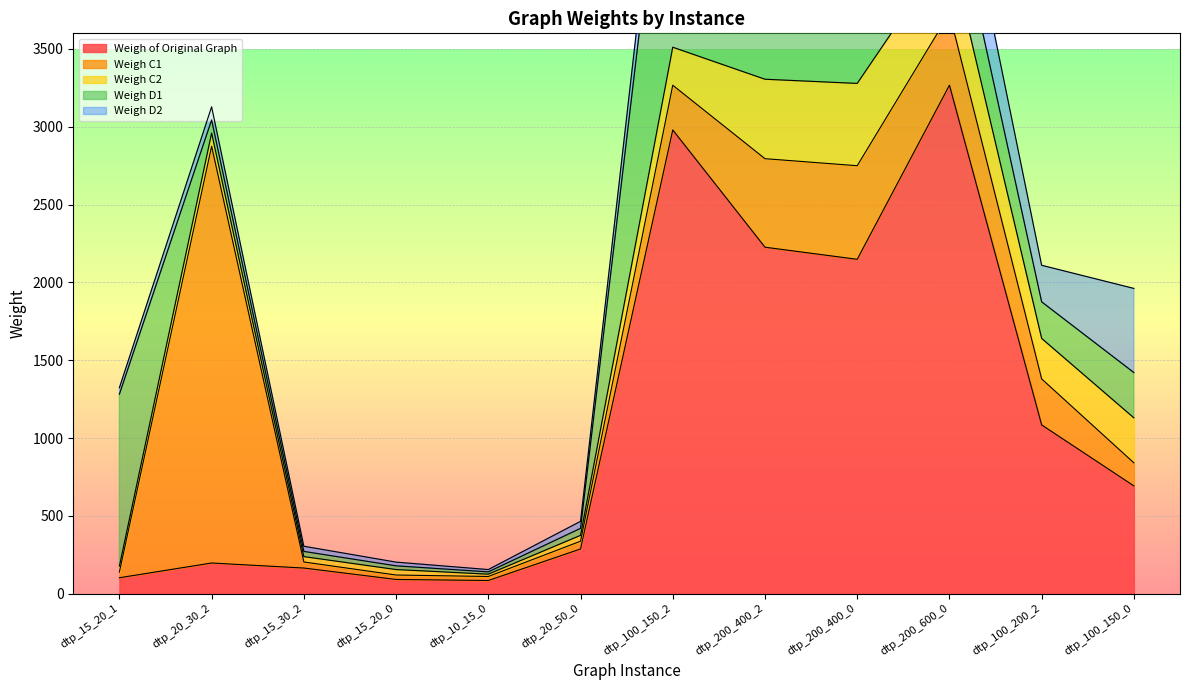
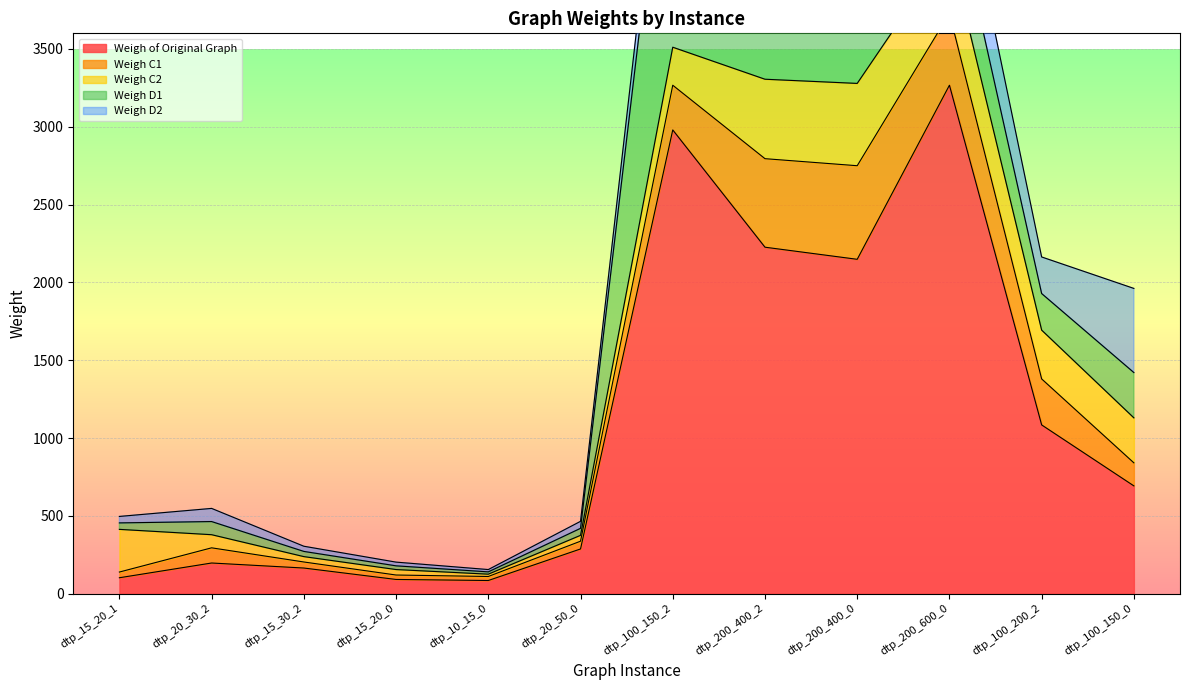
Weigh C2, dtp_15_20_1: 40 -> 270
Weigh D1, dtp_15_20_1: 1100 -> 40
Weigh C1, dtp_20_30_2: 2680 -> 100
Weigh C2, dtp_100_200_2: 260 -> 310
